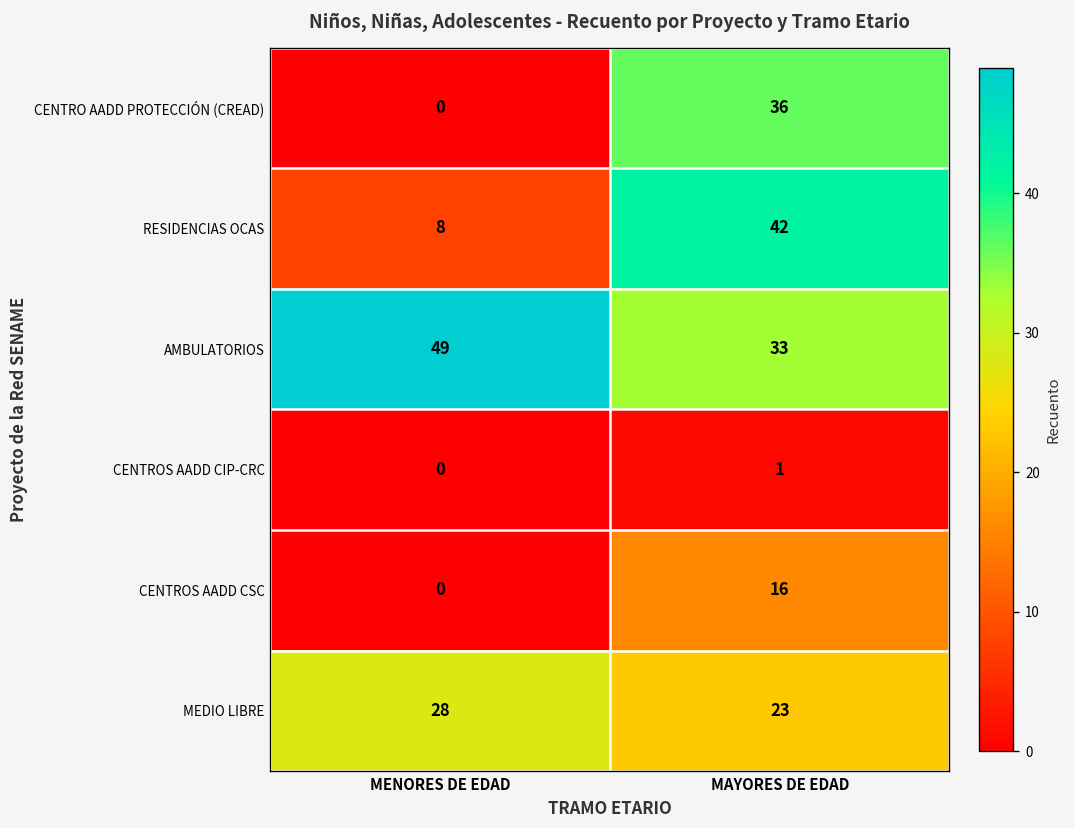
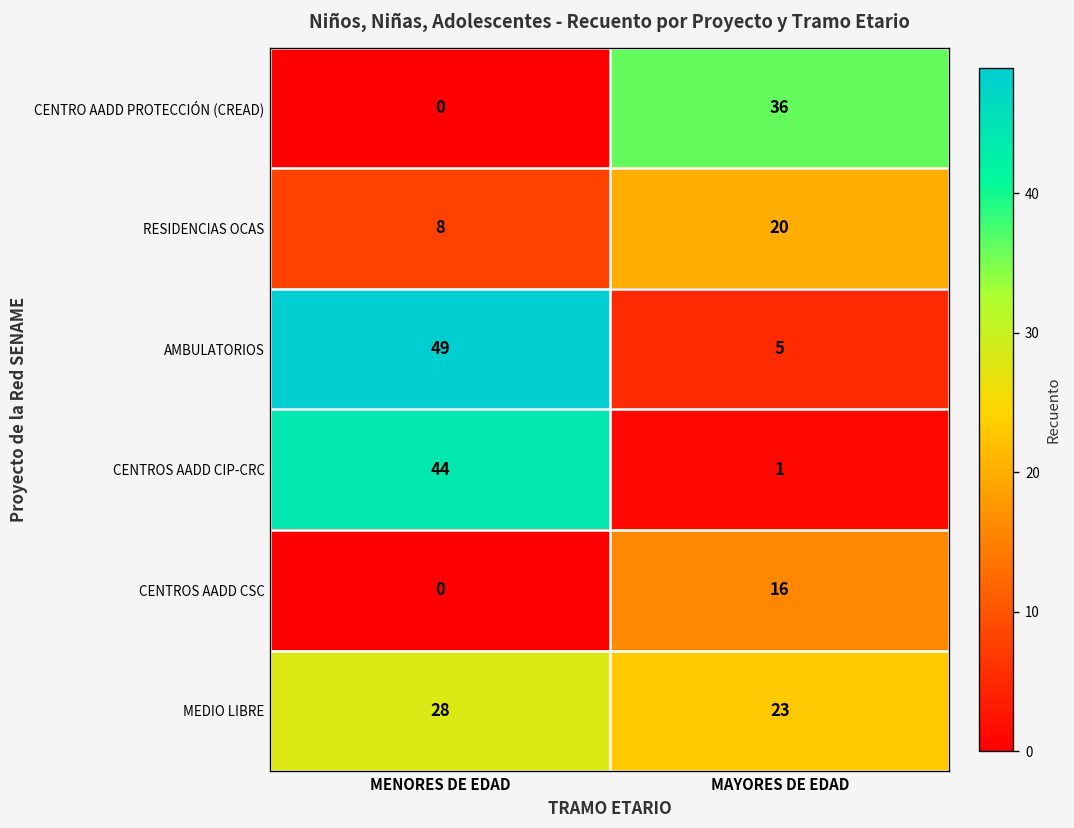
RESIDENCIAS OCAS, MAYORES DE EDAD: 42 -> 20
AMBULATORIOS, MAYORES DE EDAD: 33 -> 5
CENTROS AADD CIP-CRC, MENORES DE EDAD: 0 -> 44
